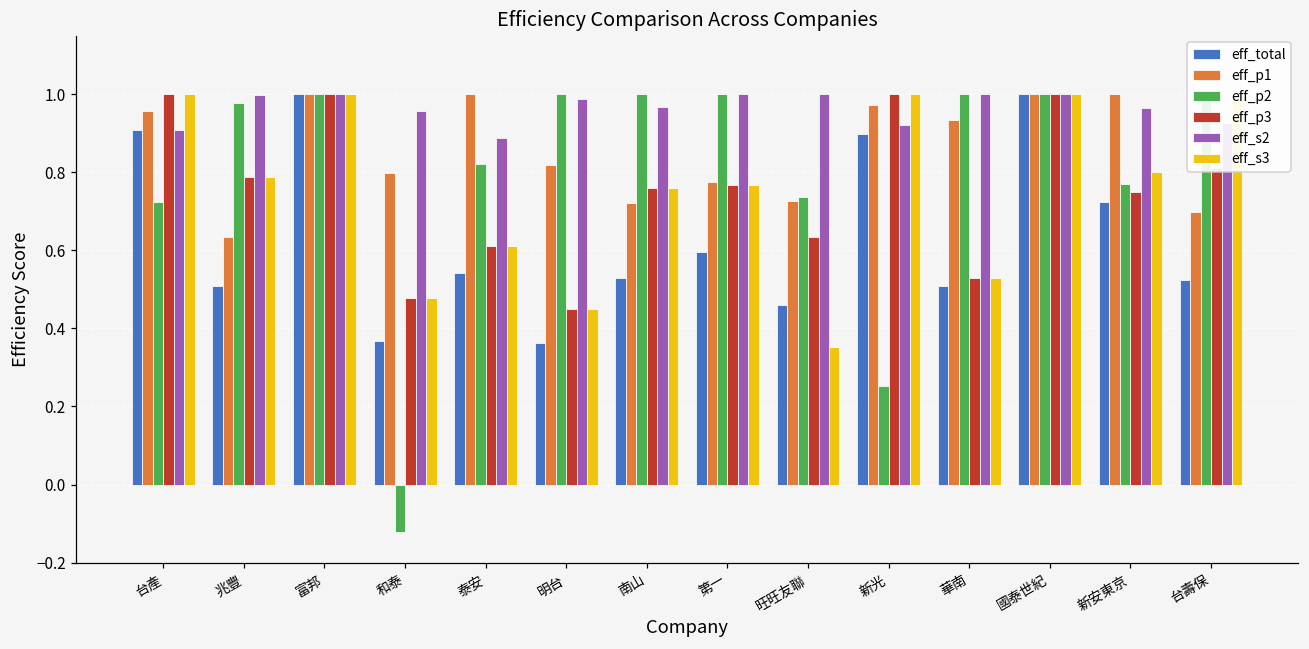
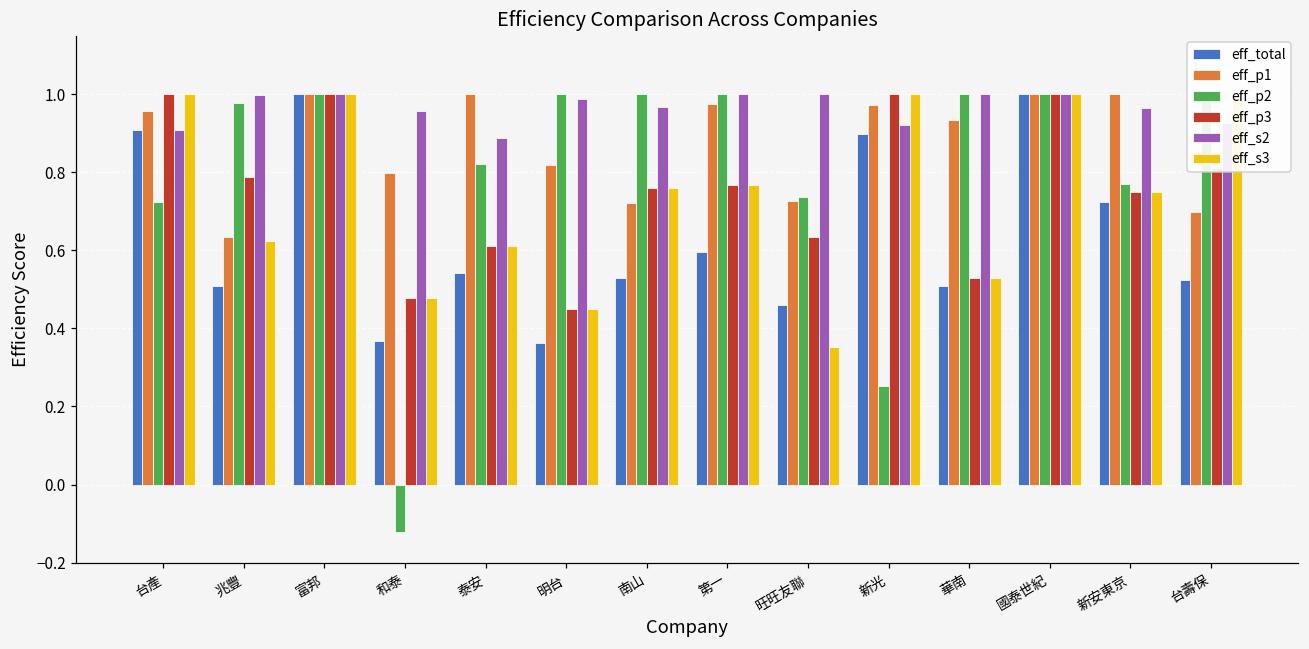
eff_s3, 兆豐: 0.79 -> 0.62
eff_p1, 第一: 0.78 -> 0.98
eff_s3, 新安東京: 0.80 -> 0.75
